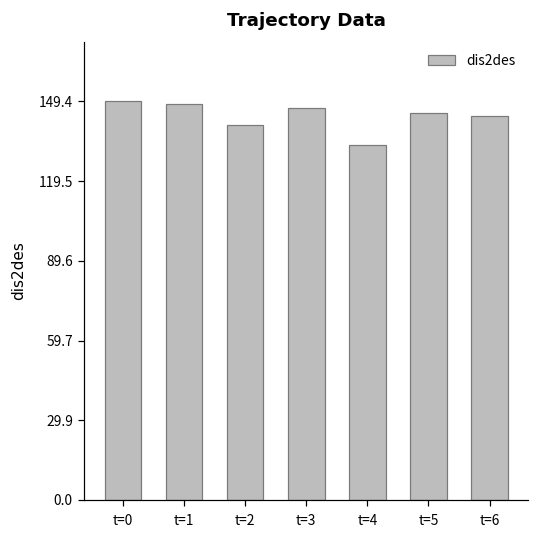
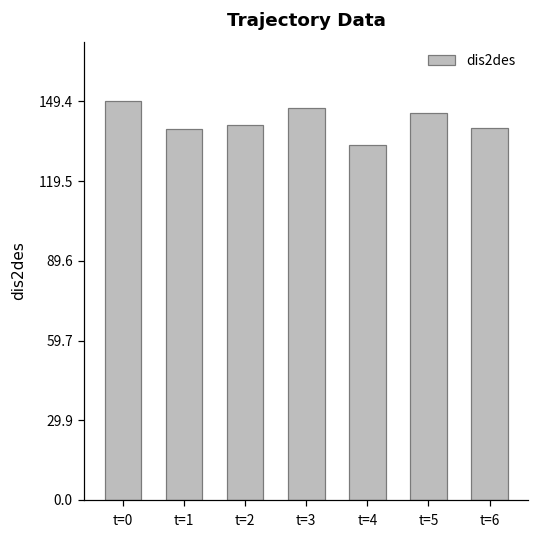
t=1: 149 -> 139
t=6: 144 -> 139
